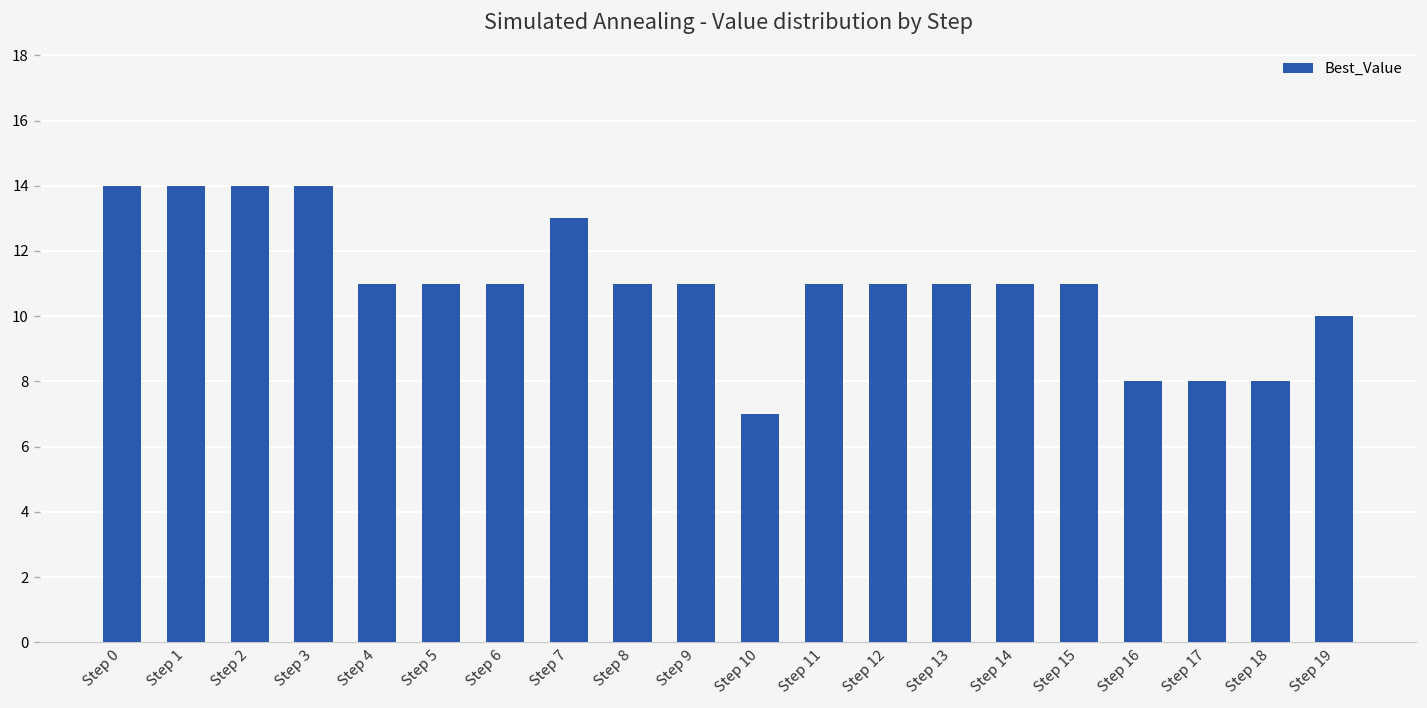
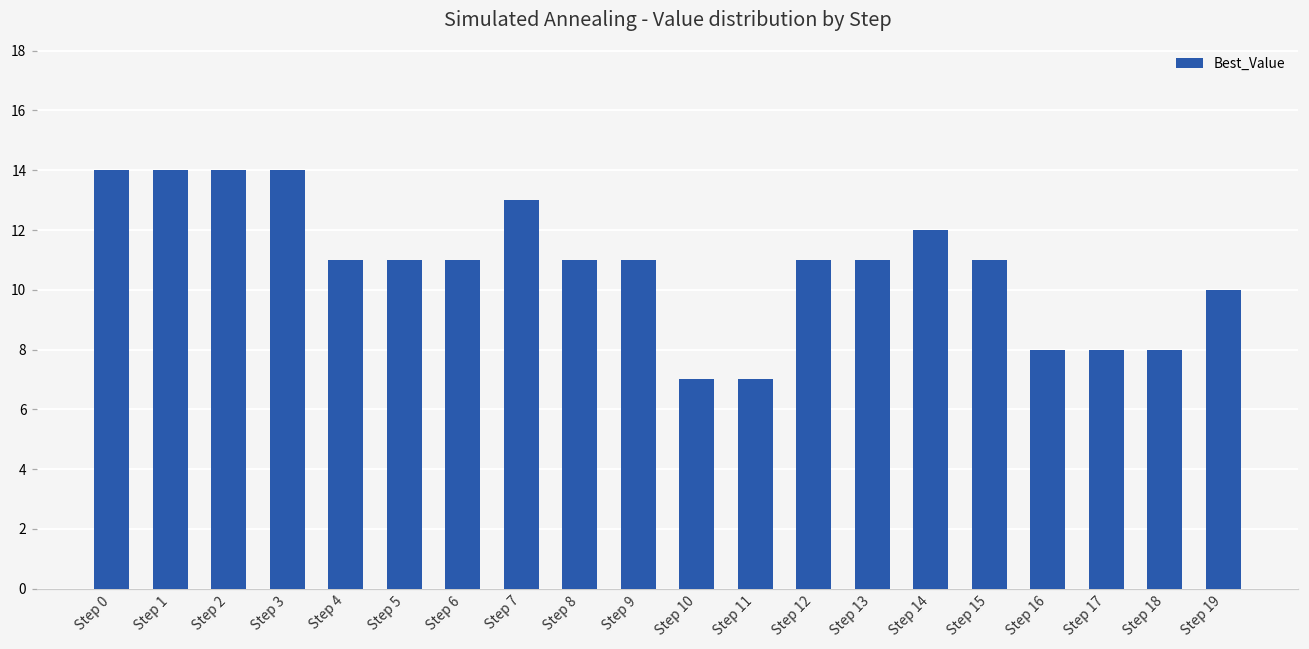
Step 11: 11 -> 7
Step 14: 11 -> 12
